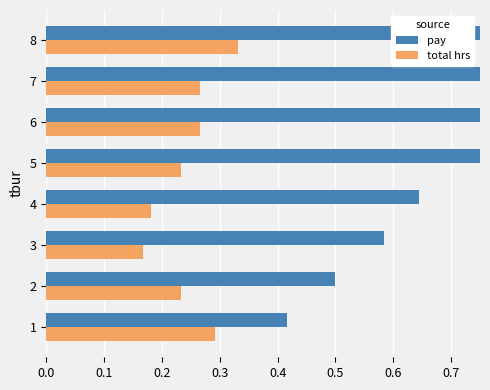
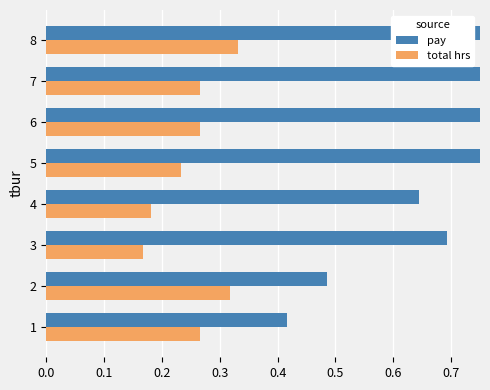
pay, 3: 0.58 -> 0.69
pay, 2: 0.50 -> 0.49
total hrs, 2: 0.23 -> 0.32
total hrs, 1: 0.29 -> 0.27
